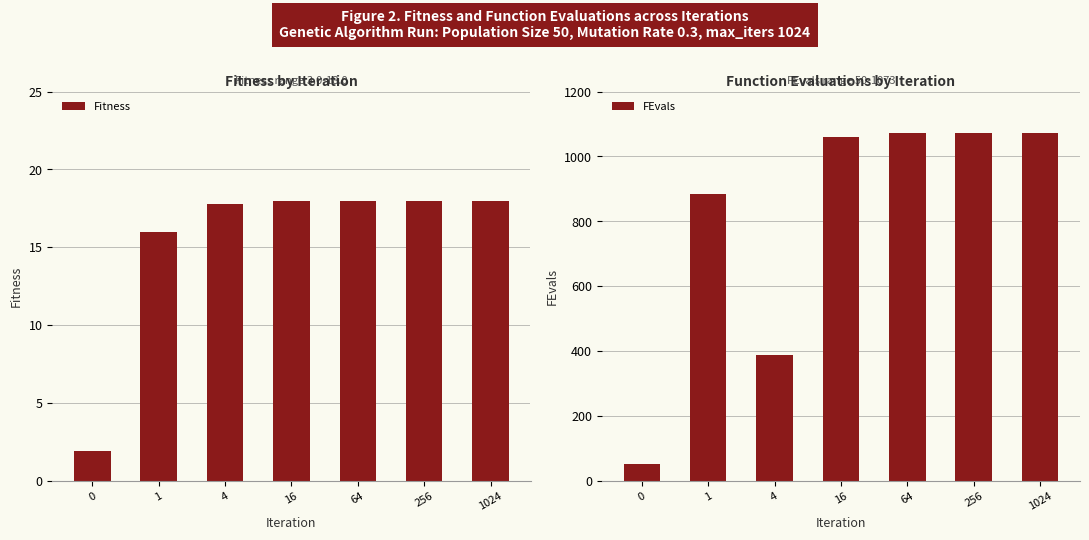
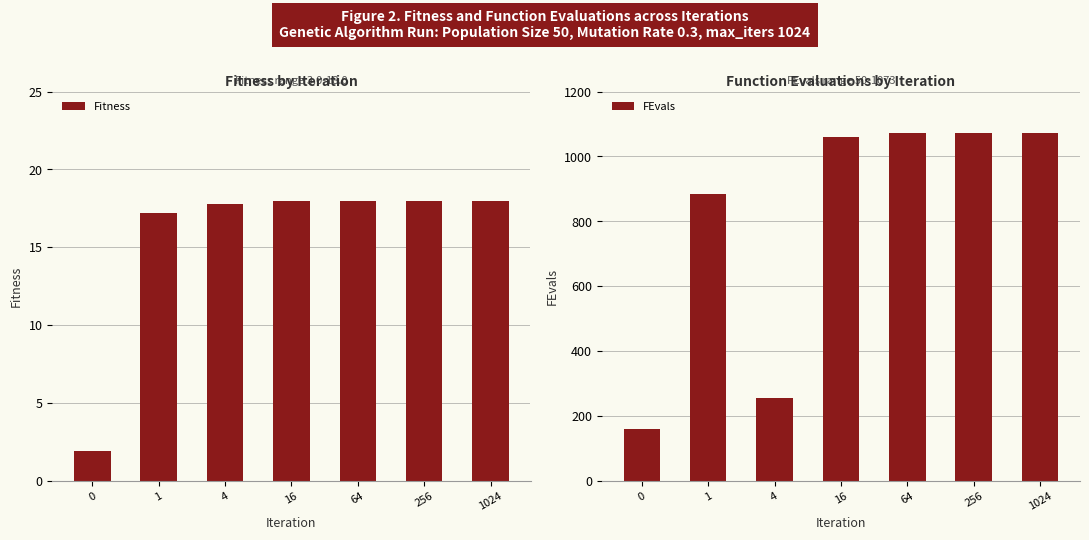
Fitness by Iteration, 1: 16.0 -> 17.2
Function Evaluations by Iteration, 0: 50 -> 160
Function Evaluations by Iteration, 4: 390 -> 260
